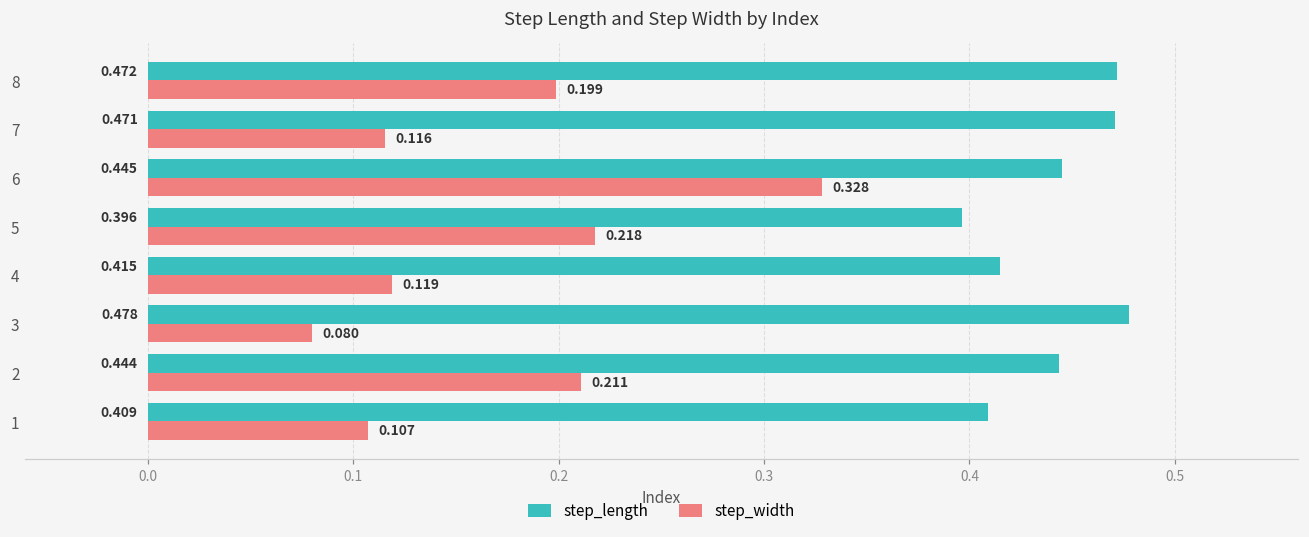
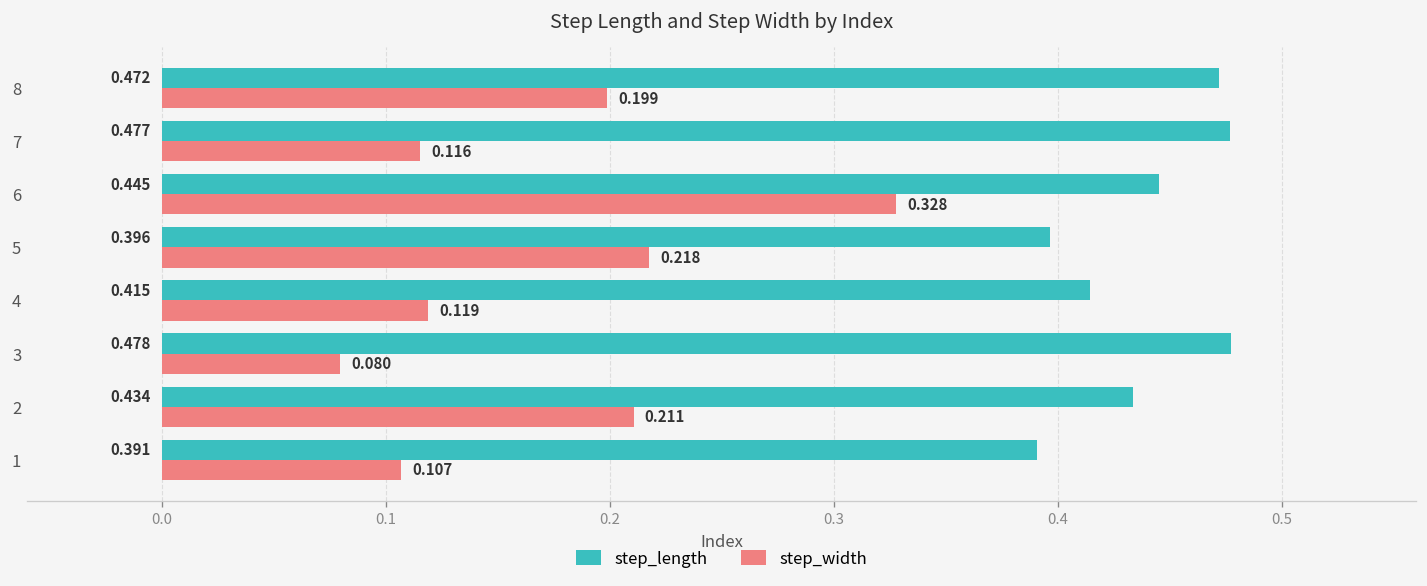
step_length, 7: 0.471 -> 0.477
step_length, 2: 0.444 -> 0.434
step_length, 1: 0.409 -> 0.391
